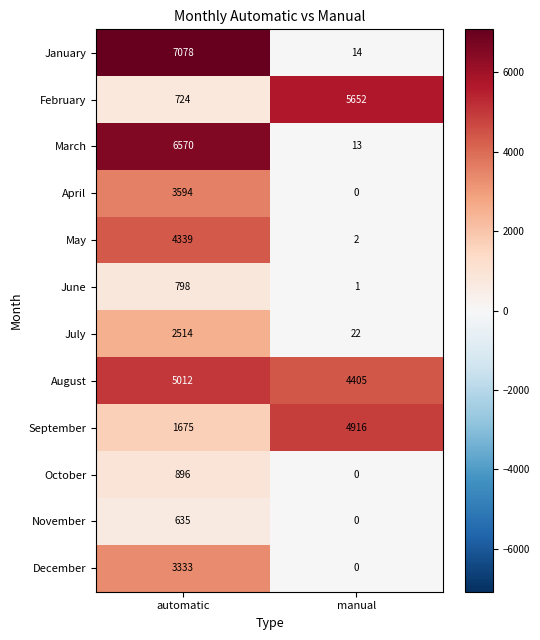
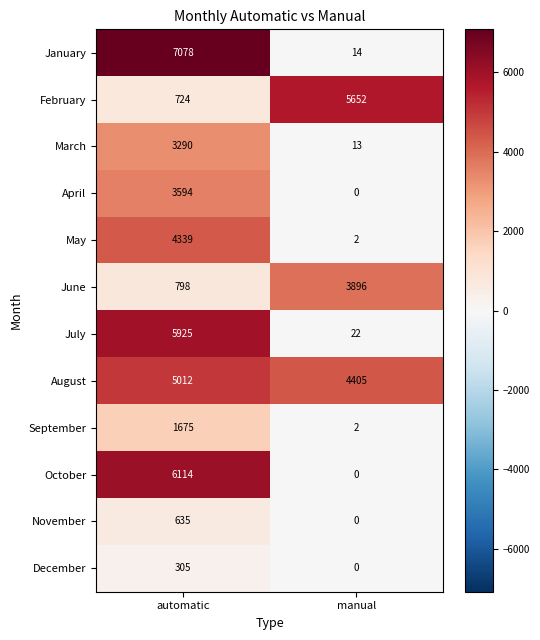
March, automatic: 6570 -> 3290
June, manual: 1 -> 3896
July, automatic: 2514 -> 5925
September, manual: 4916 -> 2
October, automatic: 896 -> 6114
December, automatic: 3333 -> 305
